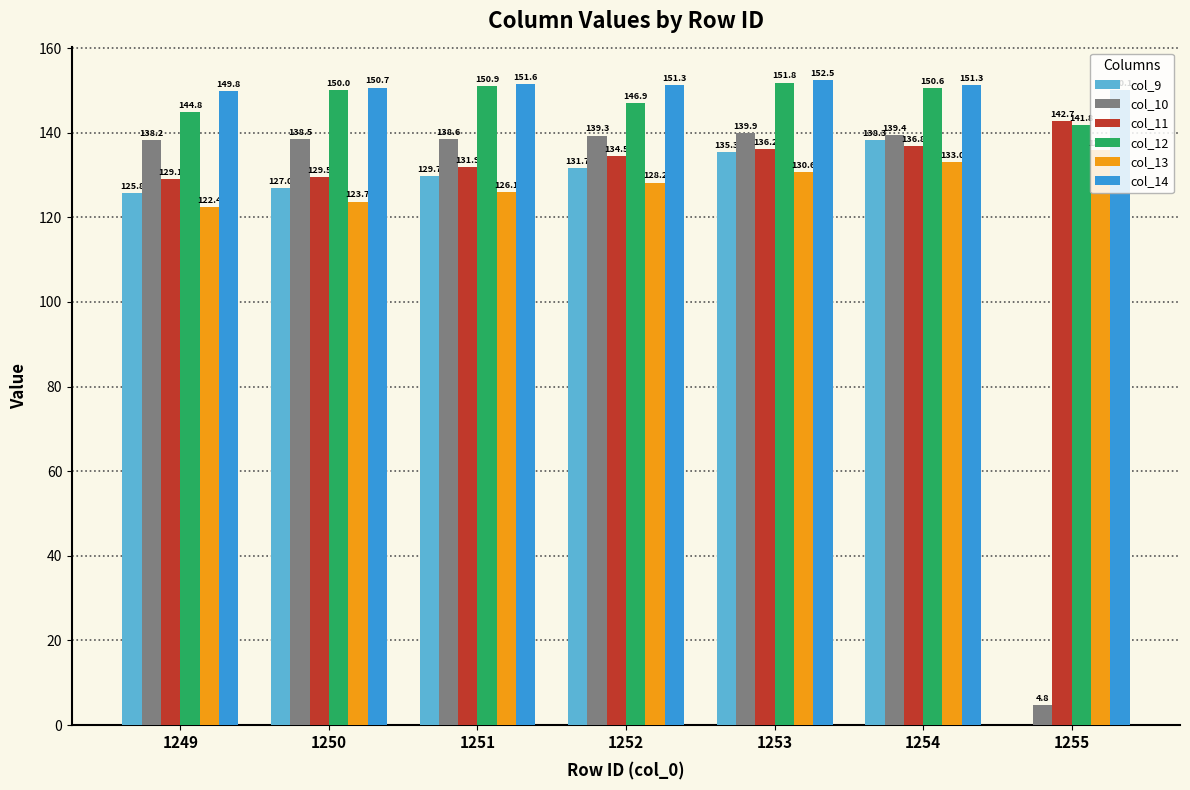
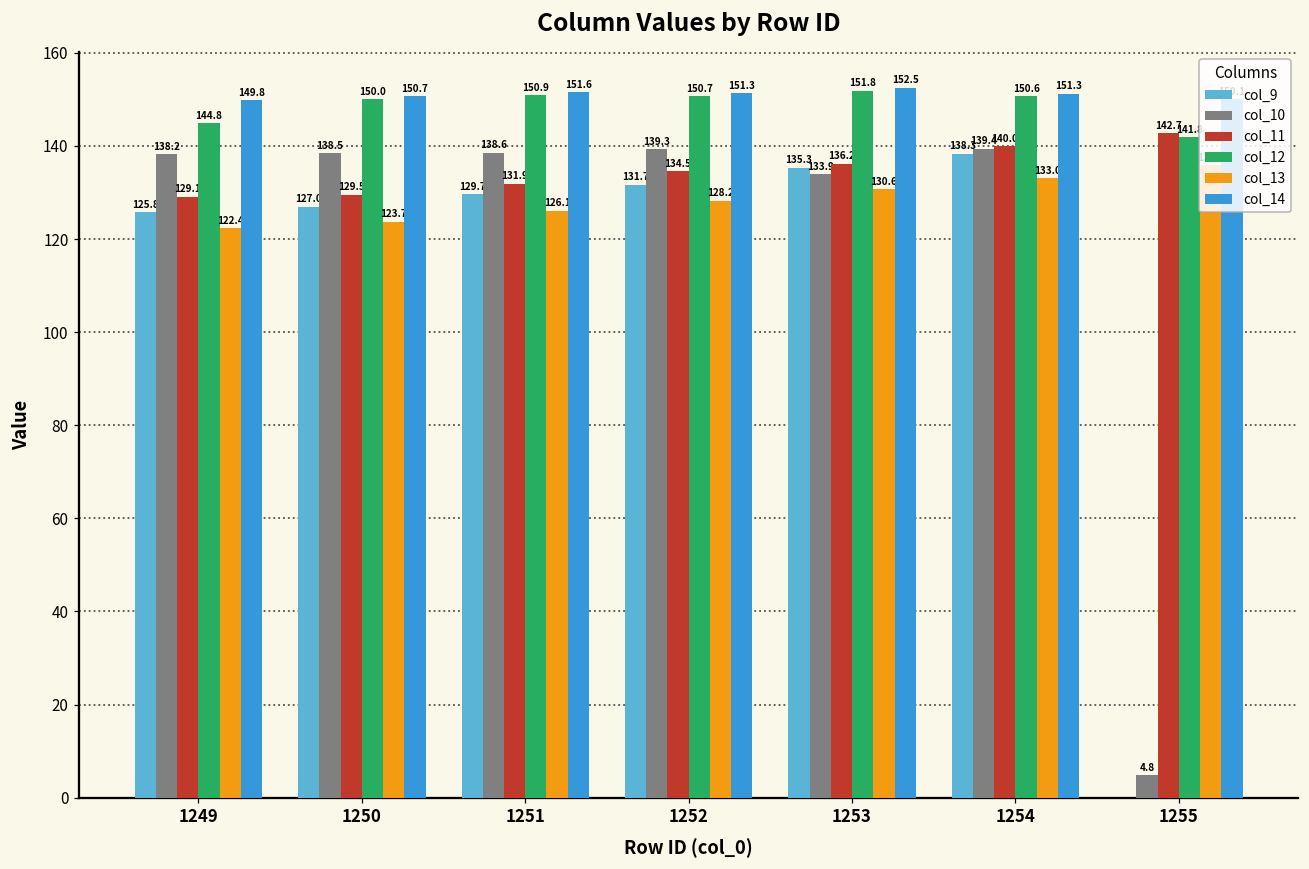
col_12, 1252: 146.9 -> 150.7
col_10, 1253: 139.9 -> 133.9
col_11, 1254: 136.8 -> 140.0
